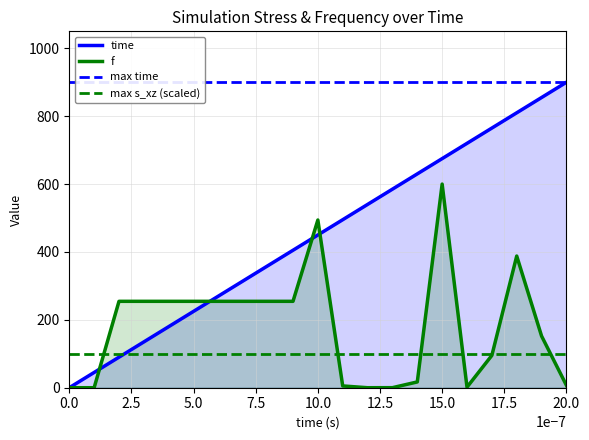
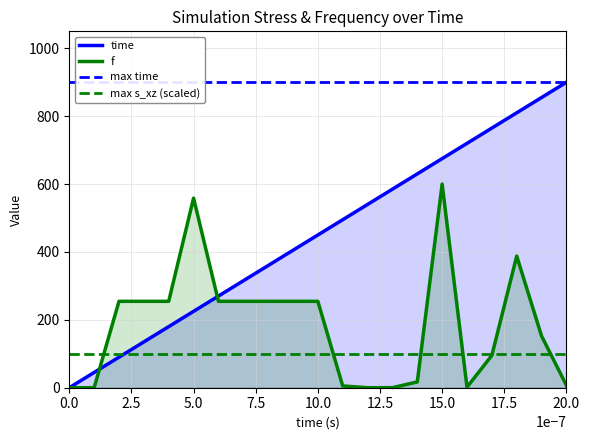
f, 5.0: 250 -> 560
f, 10.0: 490 -> 250
